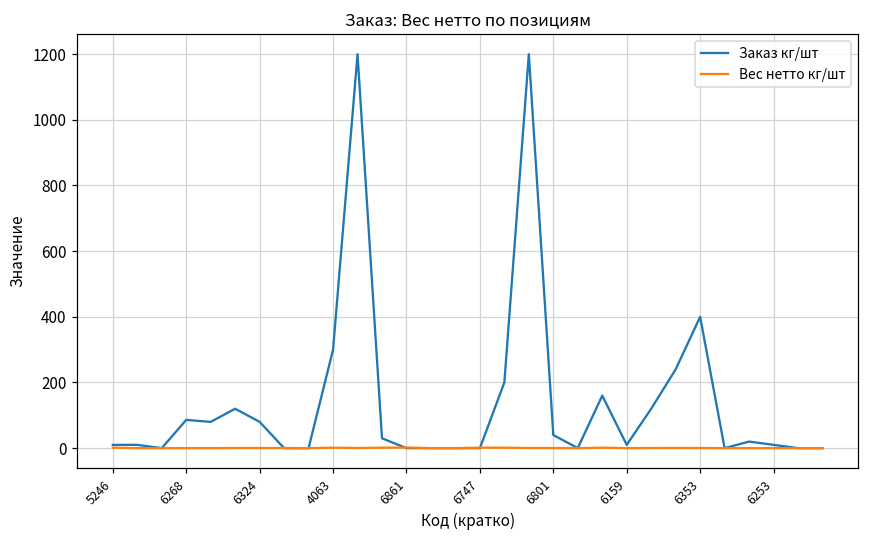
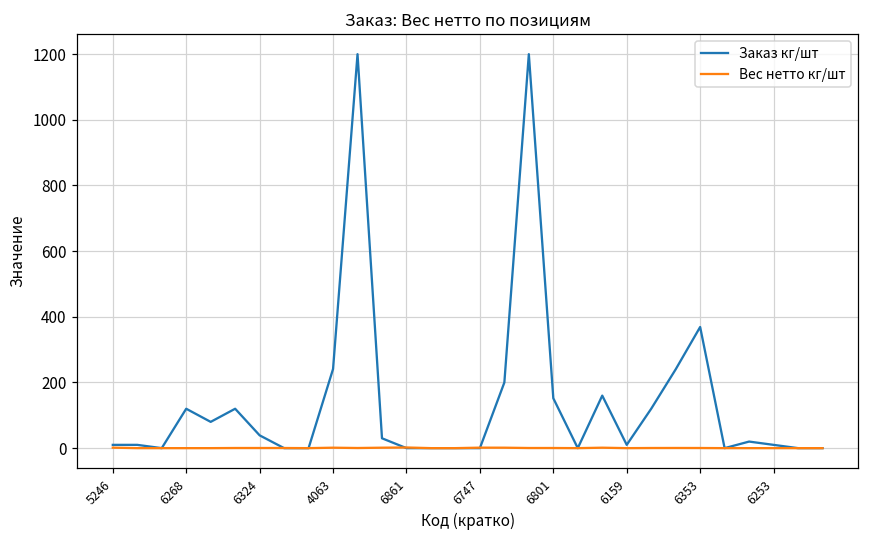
Заказ кг/шт, 6268: 90 -> 120
Заказ кг/шт, 6324: 80 -> 40
Заказ кг/шт, 4063: 300 -> 240
Заказ кг/шт, 6801: 40 -> 150
Заказ кг/шт, 6353: 400 -> 370
